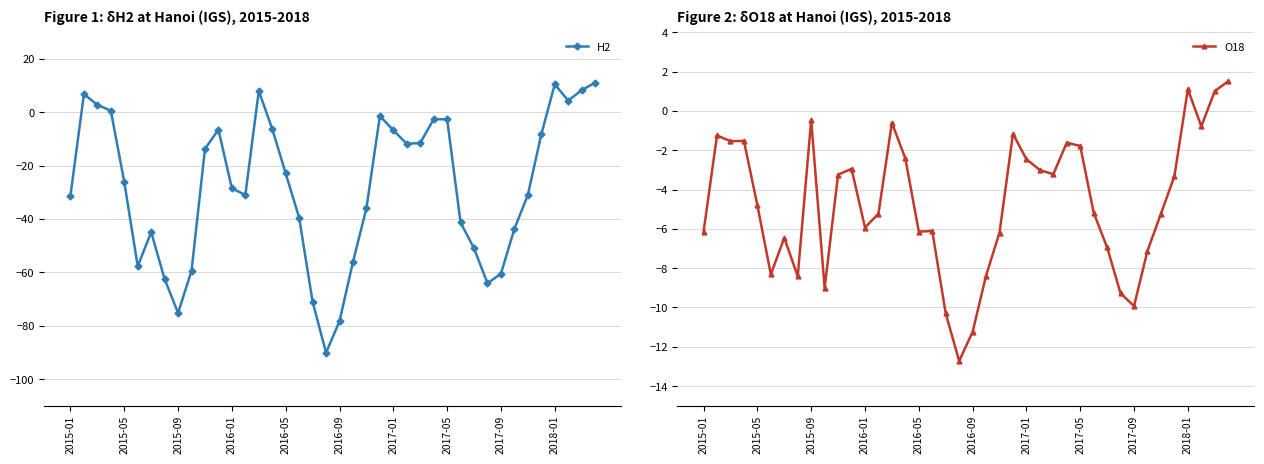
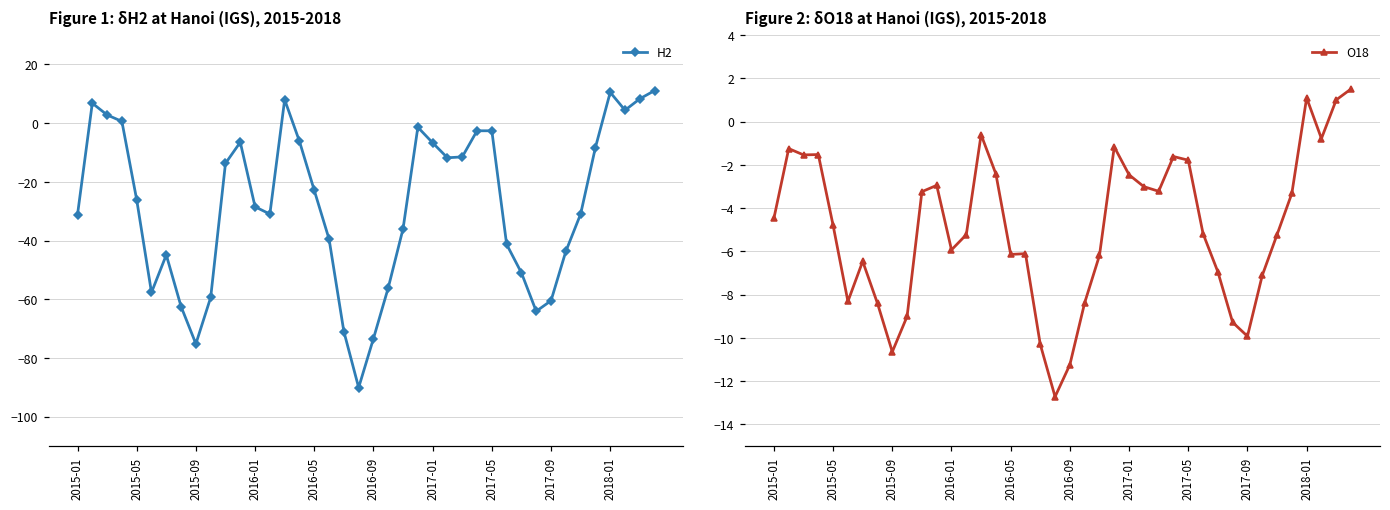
Figure 1: δH2 at Hanoi (IGS), 2015-2018, 2016-09: -78 -> -73
Figure 2: δO18 at Hanoi (IGS), 2015-2018, 2015-01: -6.1 -> -4.5
Figure 2: δO18 at Hanoi (IGS), 2015-2018, 2015-09: -0.5 -> -10.6
